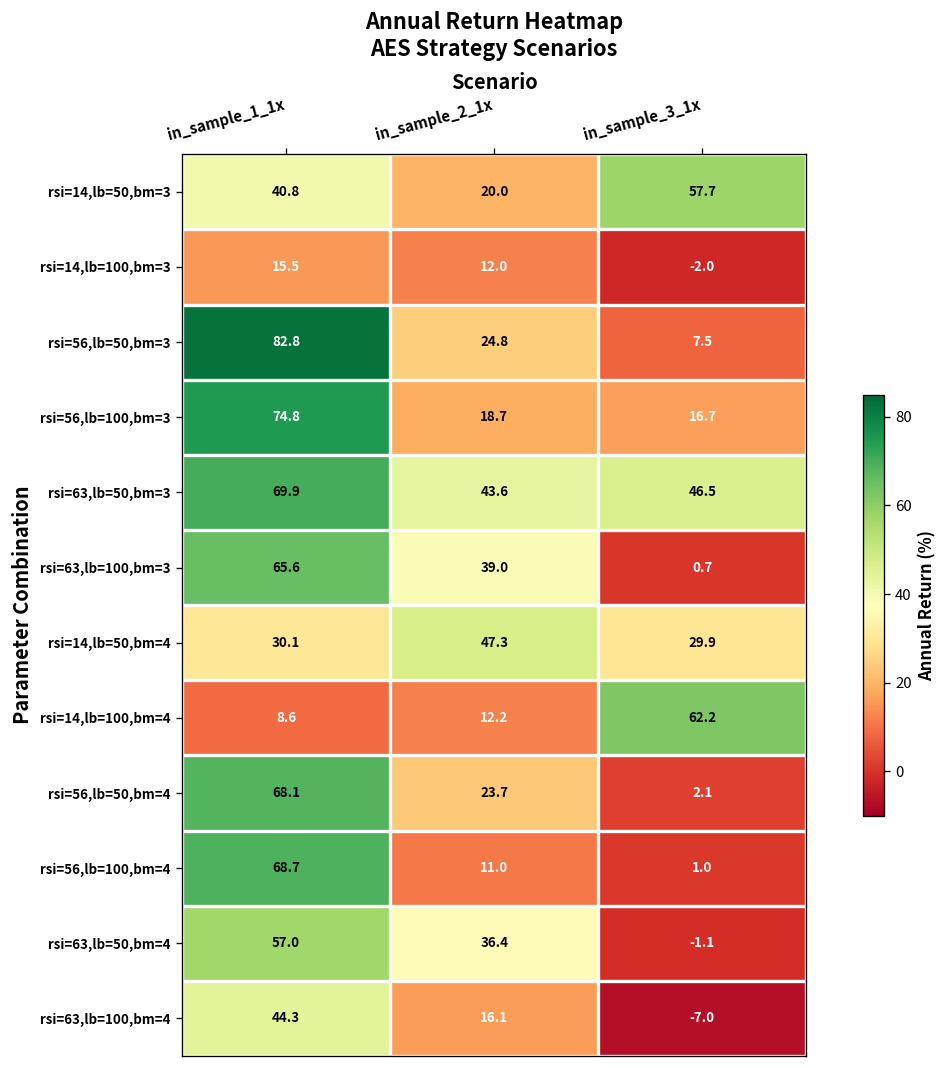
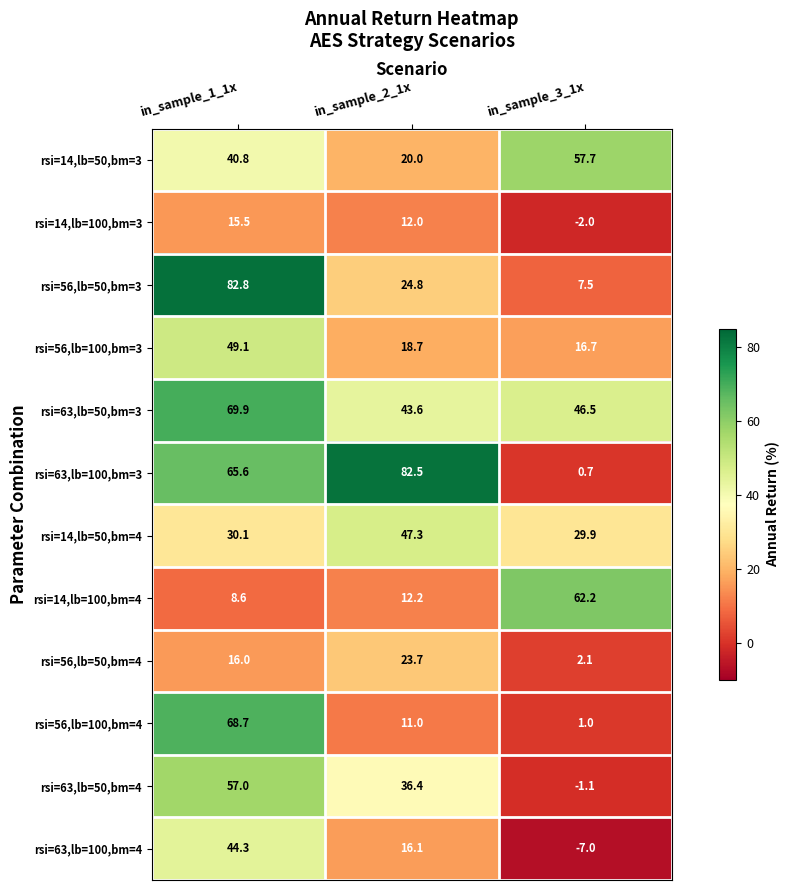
rsi=56,lb=100,bm=3, in_sample_1_1x: 74.8 -> 49.1
rsi=63,lb=100,bm=3, in_sample_2_1x: 39.0 -> 82.5
rsi=56,lb=50,bm=4, in_sample_1_1x: 68.1 -> 16.0
